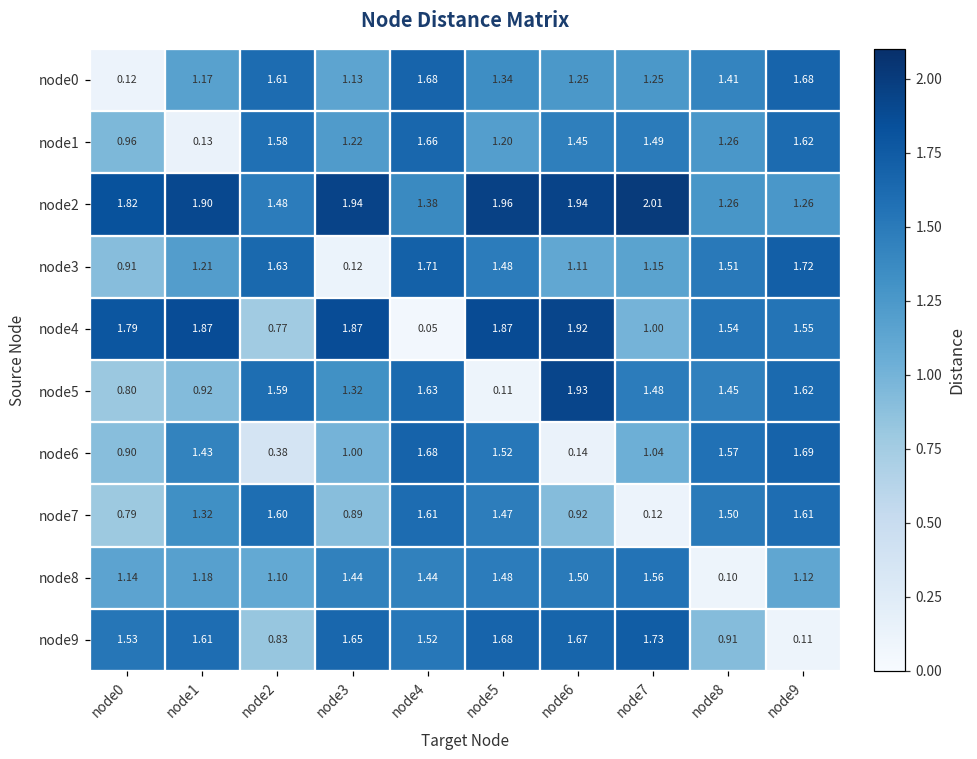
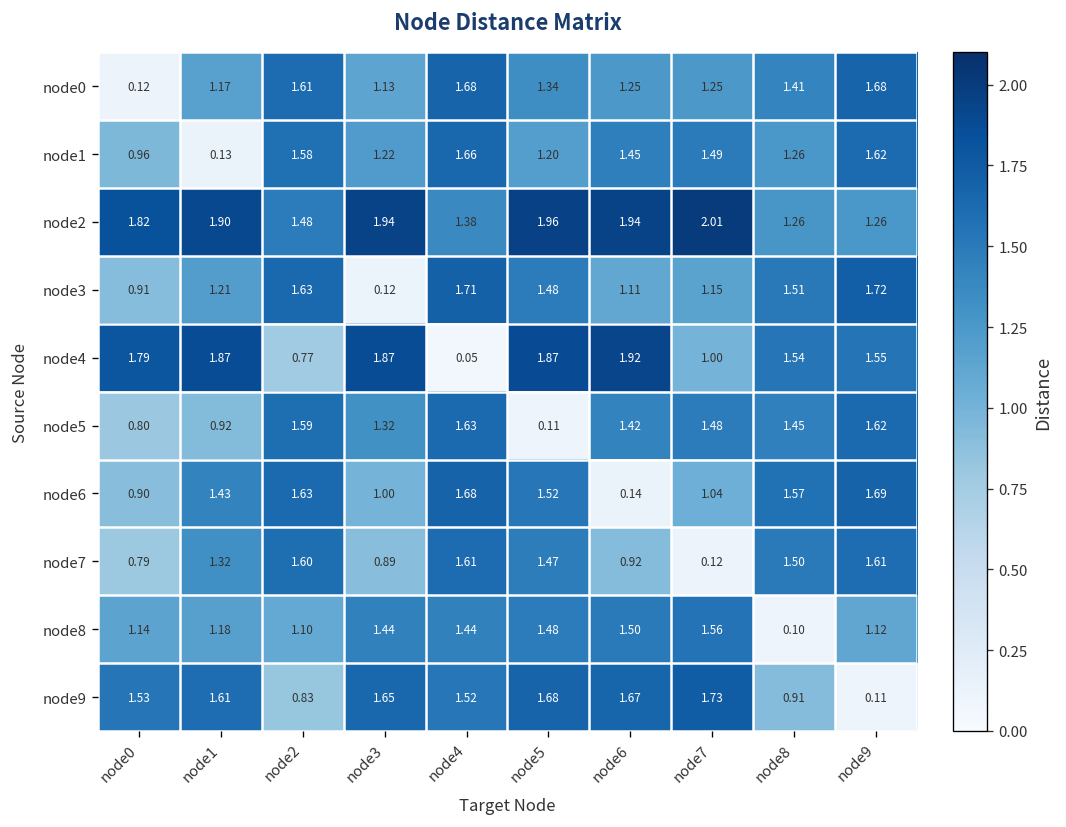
node5, node6: 1.93 -> 1.42
node6, node2: 0.38 -> 1.63
